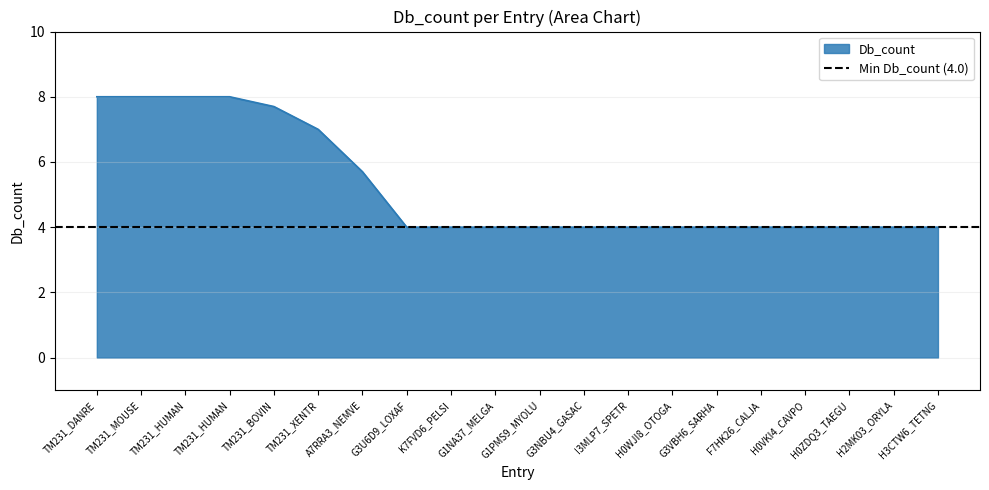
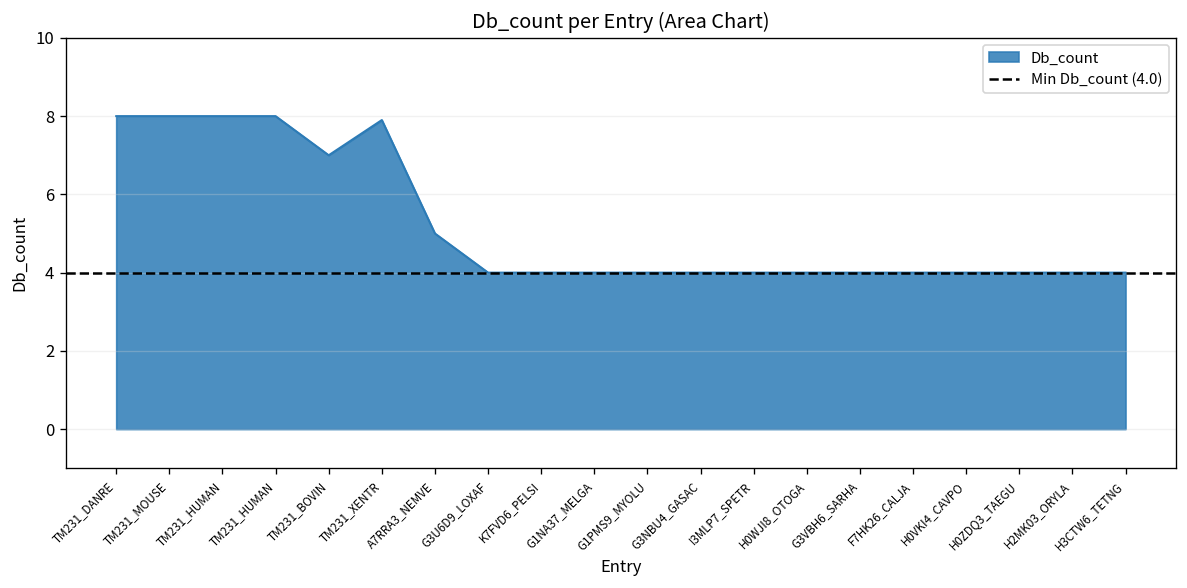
TM231_BOVIN: 7.7 -> 7.0
TM231_XENTR: 7.0 -> 7.9
A7RRA3_NEMVE: 5.7 -> 5.0
